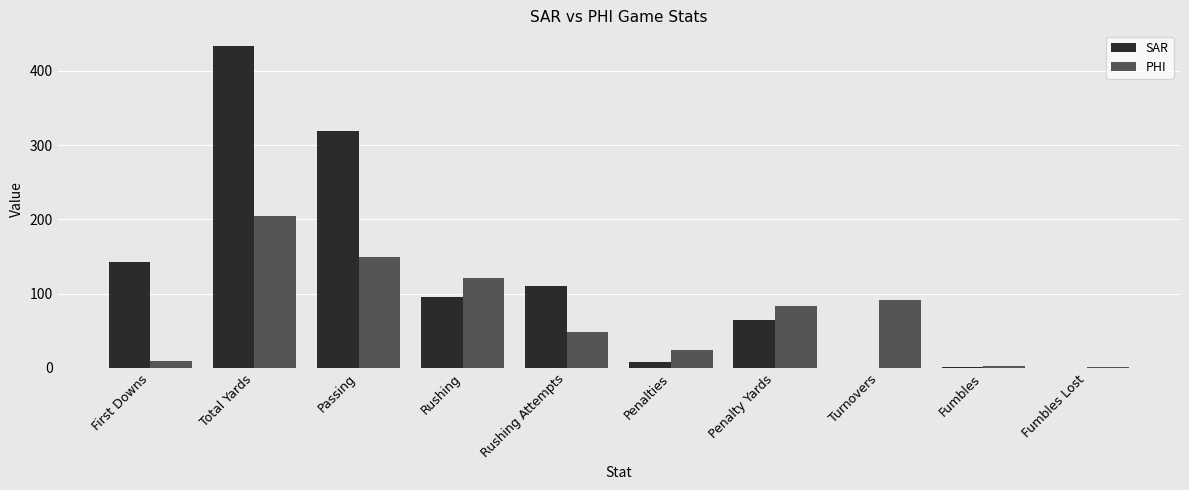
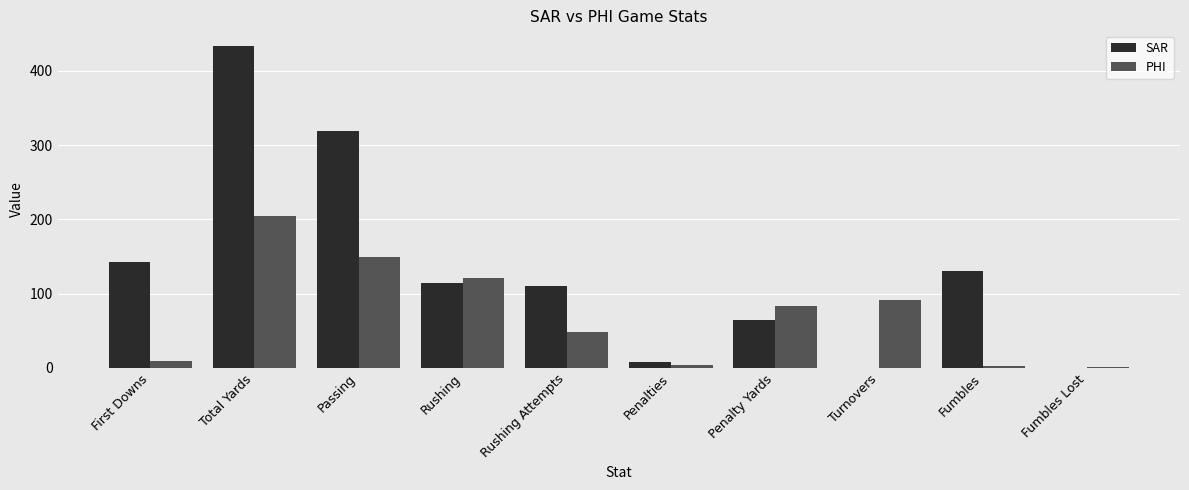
SAR, Rushing: 100 -> 110
PHI, Penalties: 20 -> 0
SAR, Fumbles: 0 -> 130
